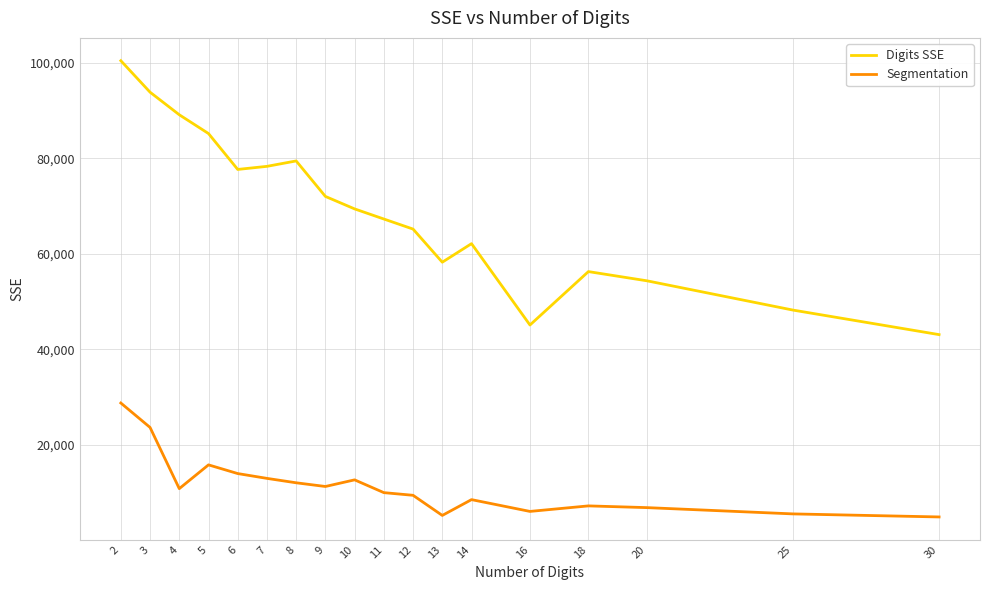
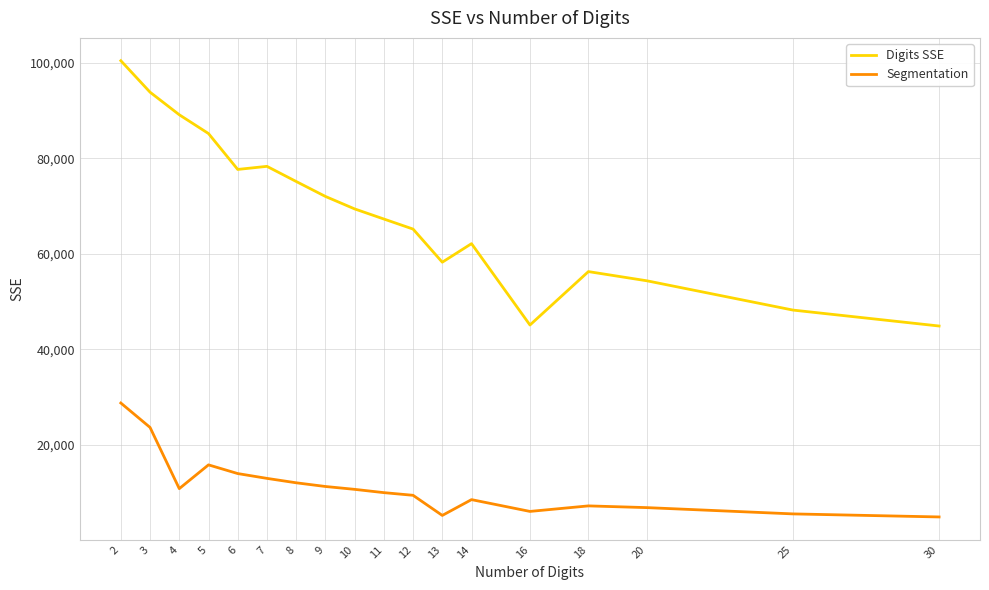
Digits SSE, 8: 79,000 -> 75,000
Segmentation, 10: 13,000 -> 11,000
Digits SSE, 30: 43,000 -> 45,000
